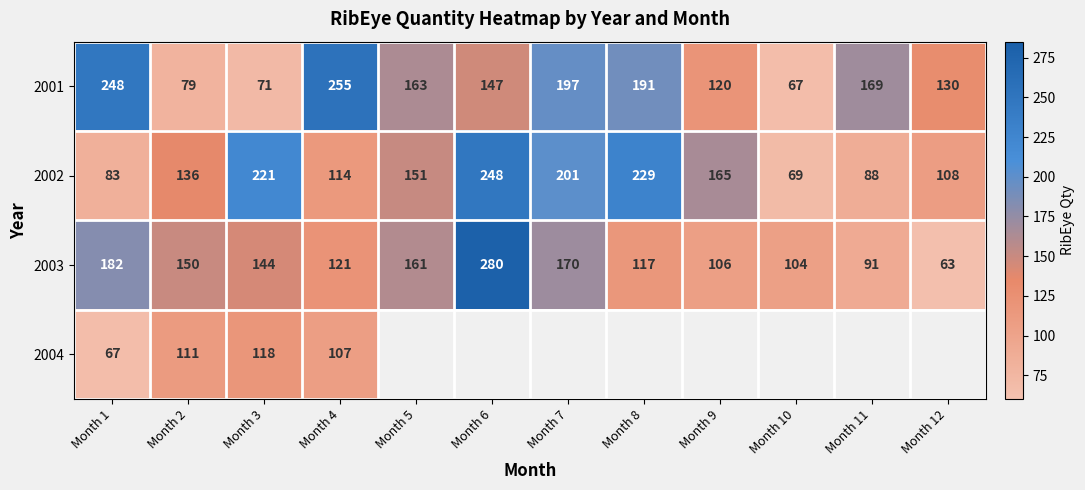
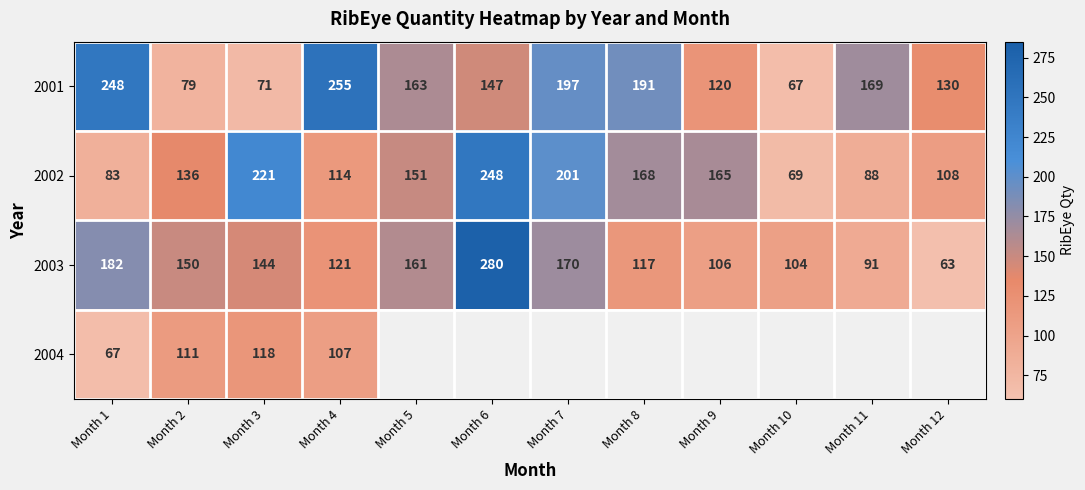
2002, Month 8: 229 -> 168
